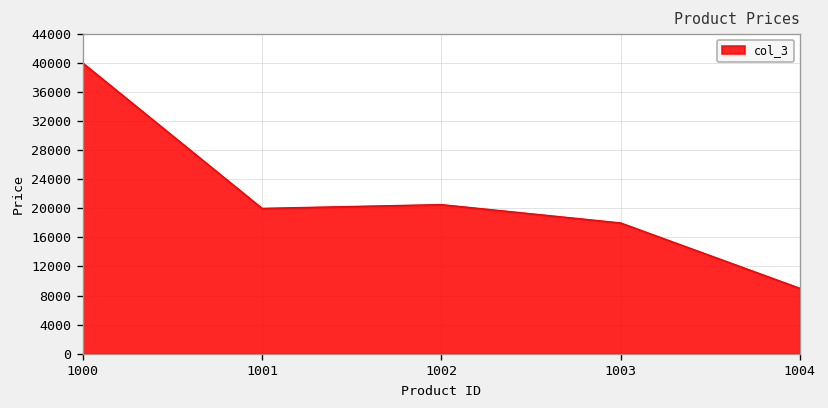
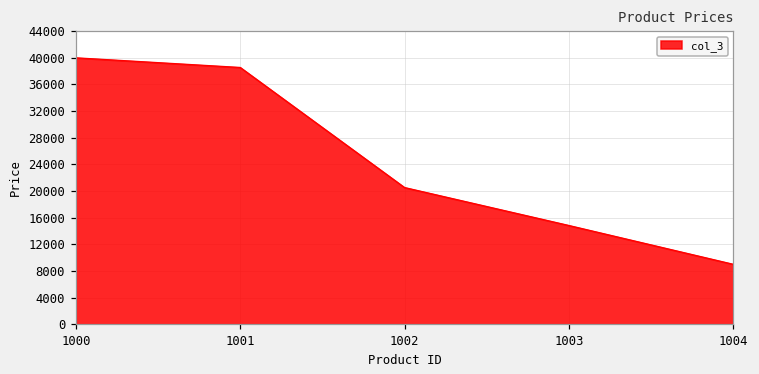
1001: 20000 -> 39000
1003: 18000 -> 15000
